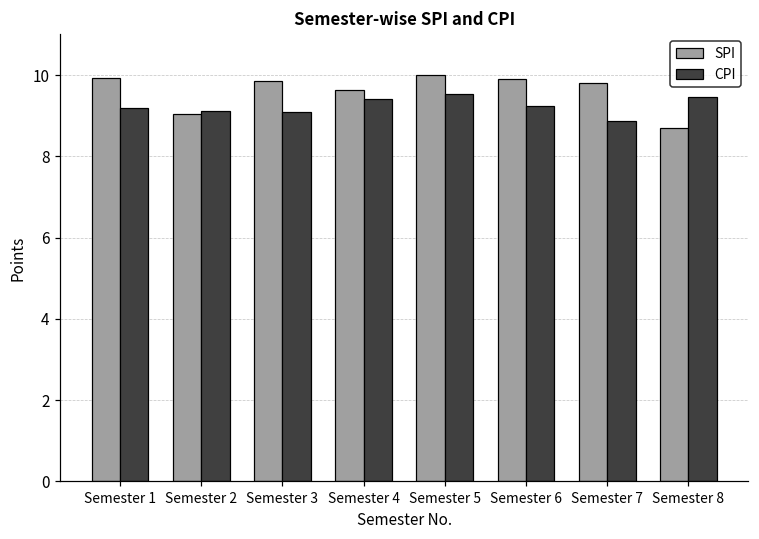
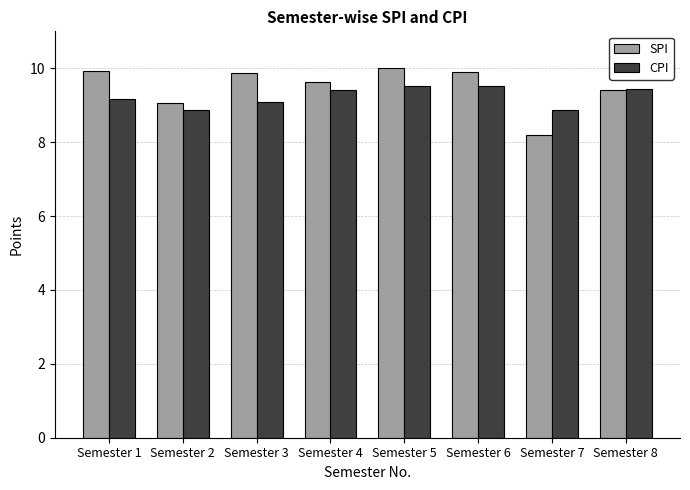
CPI, Semester 2: 9.1 -> 8.9
CPI, Semester 6: 9.2 -> 9.5
SPI, Semester 7: 9.8 -> 8.2
SPI, Semester 8: 8.7 -> 9.4
